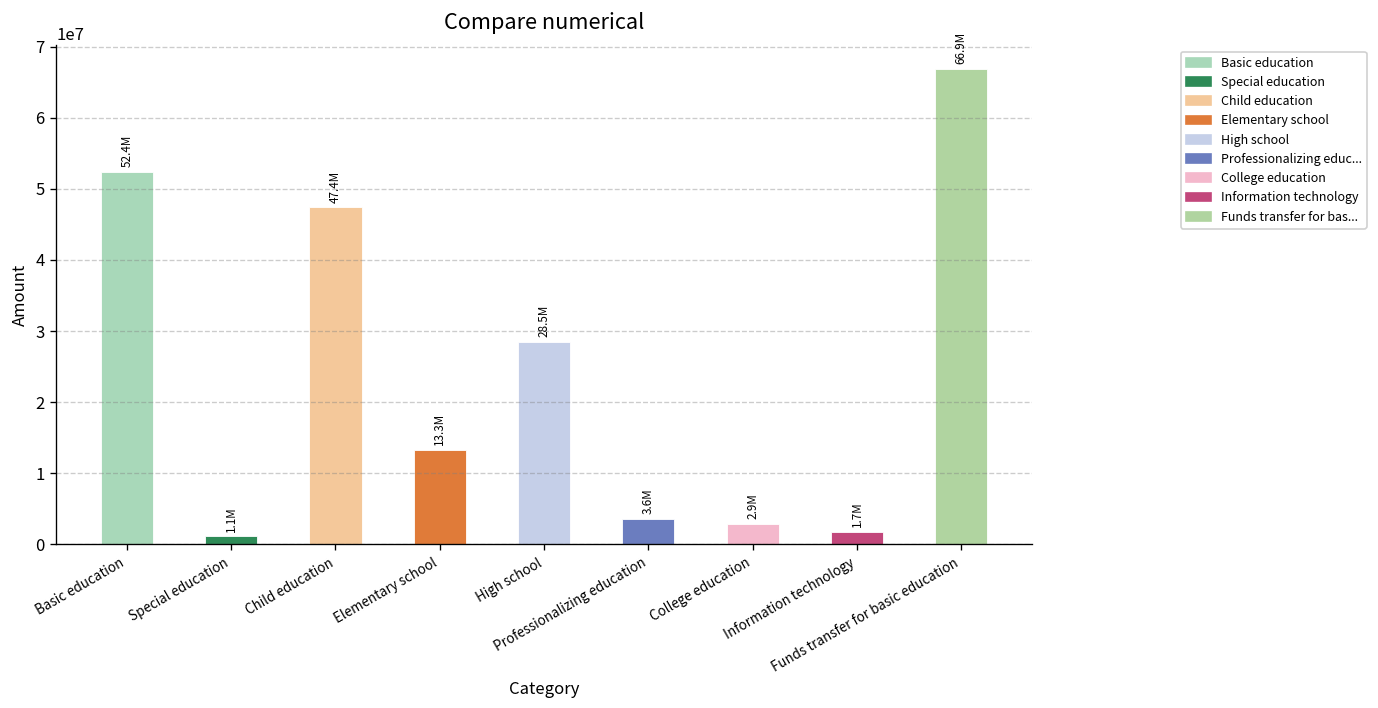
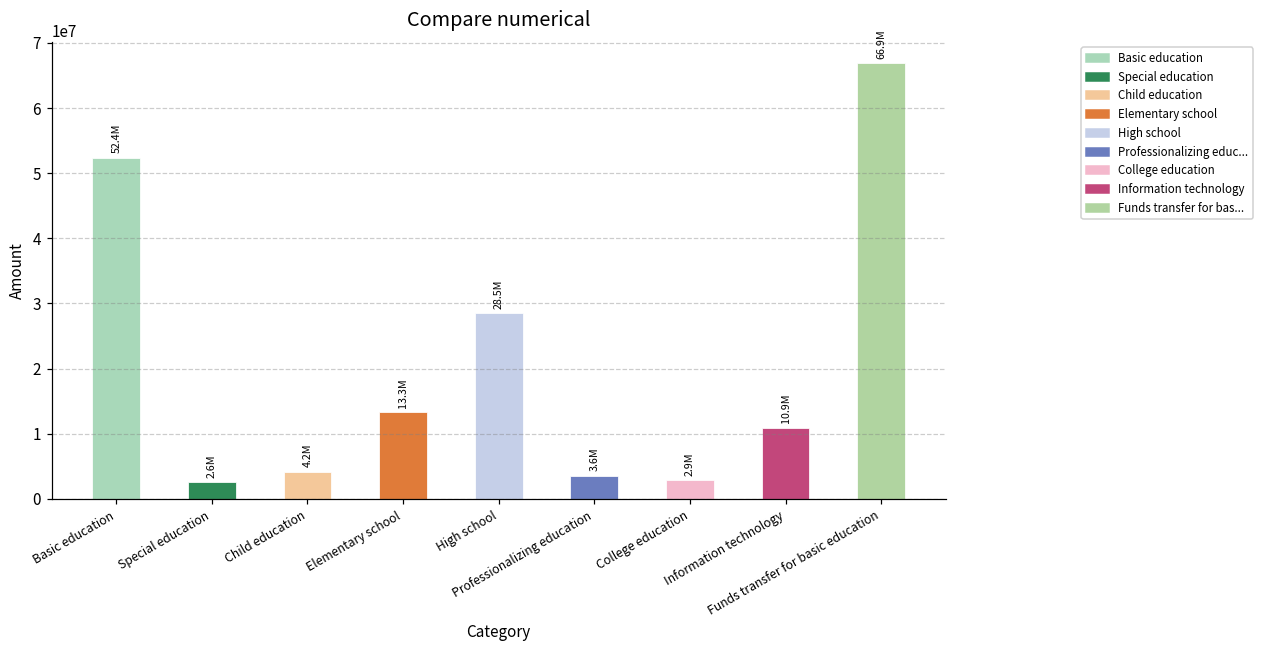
Special education: 1.1M -> 2.6M
Child education: 47.4M -> 4.2M
Information technology: 1.7M -> 10.9M
